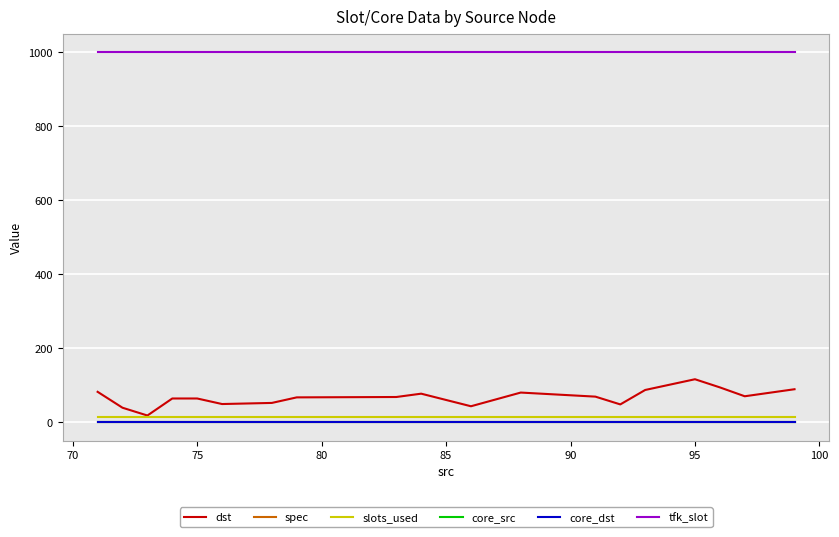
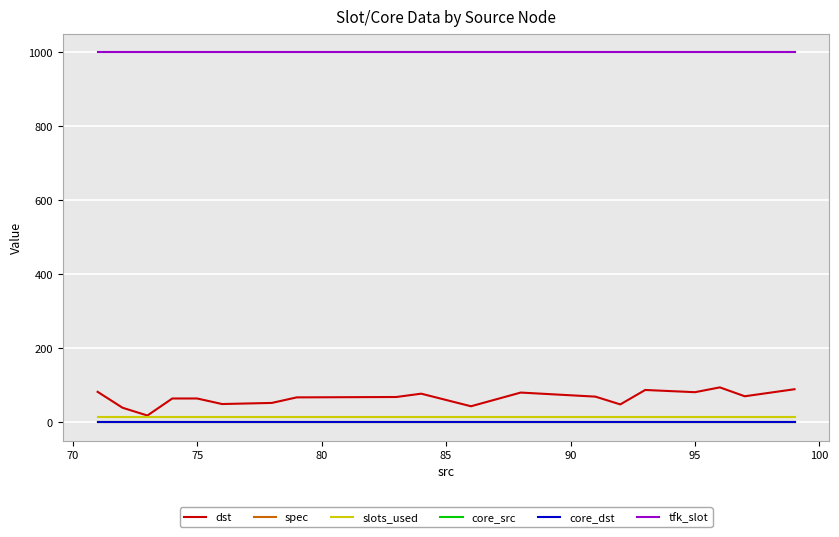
dst, 95: 120 -> 80
